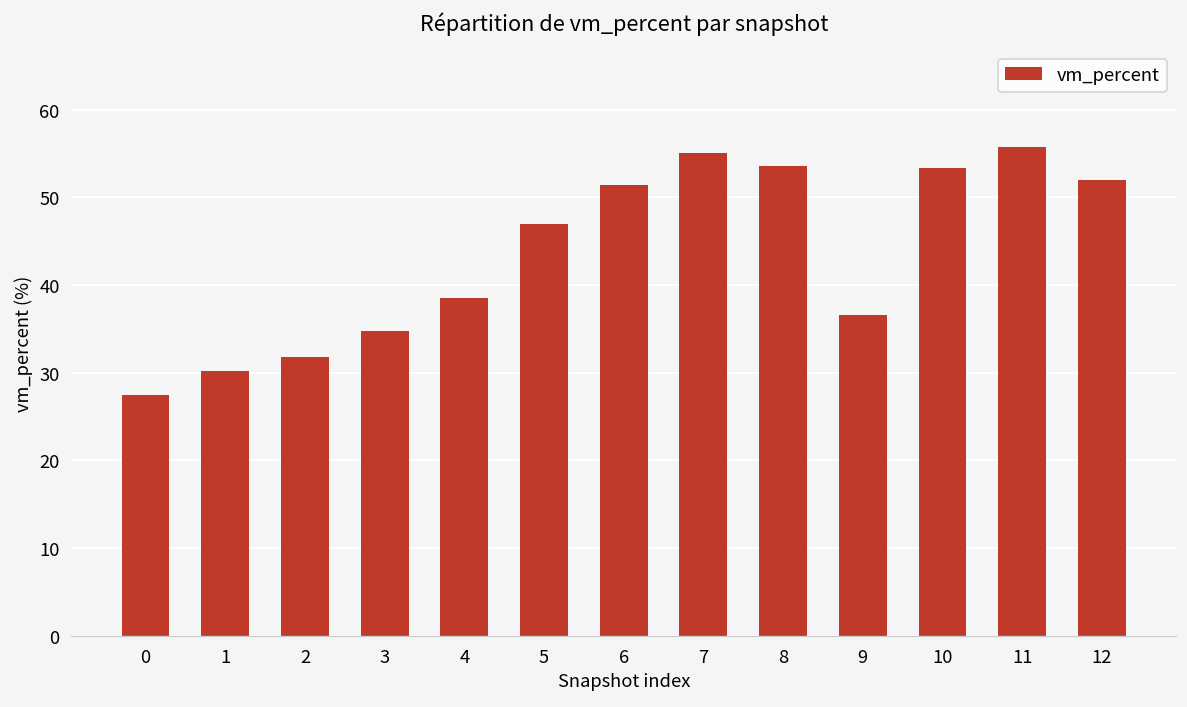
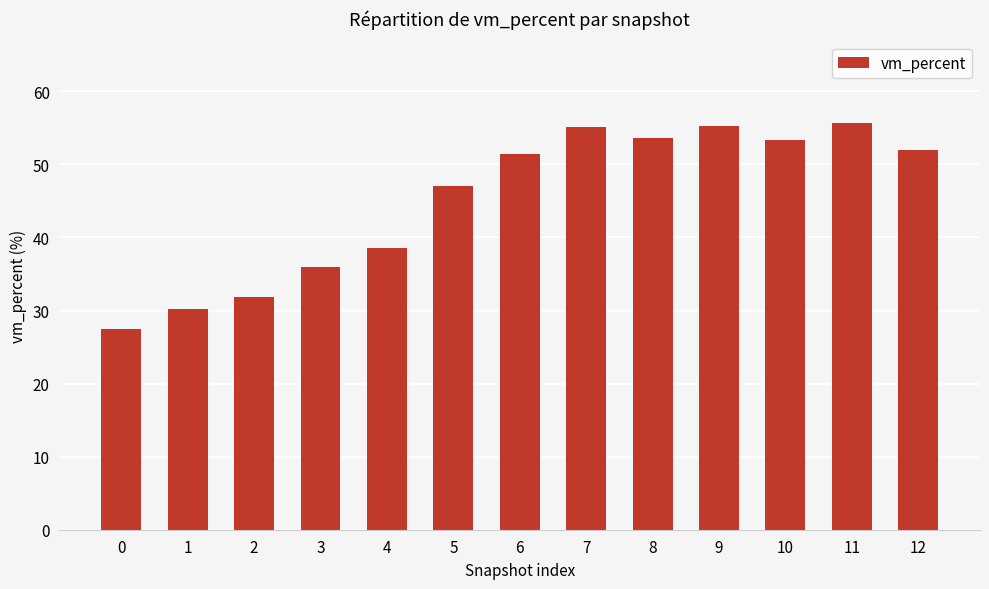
3: 35 -> 36
9: 37 -> 55
